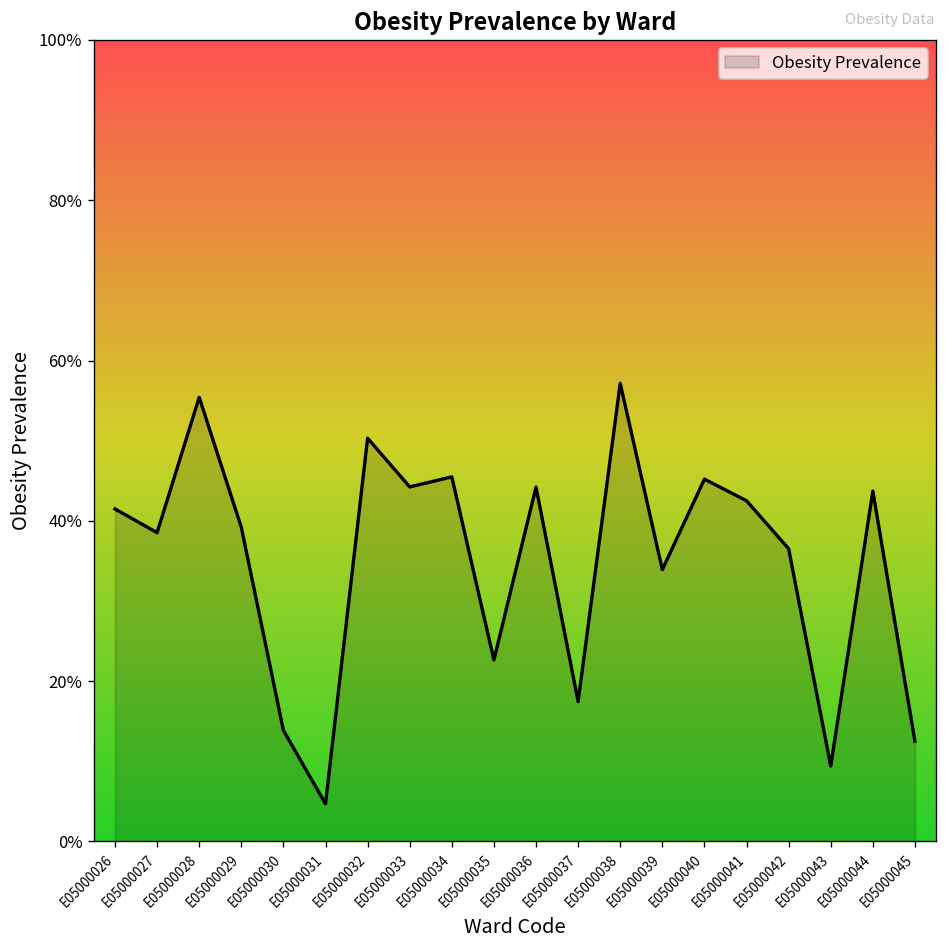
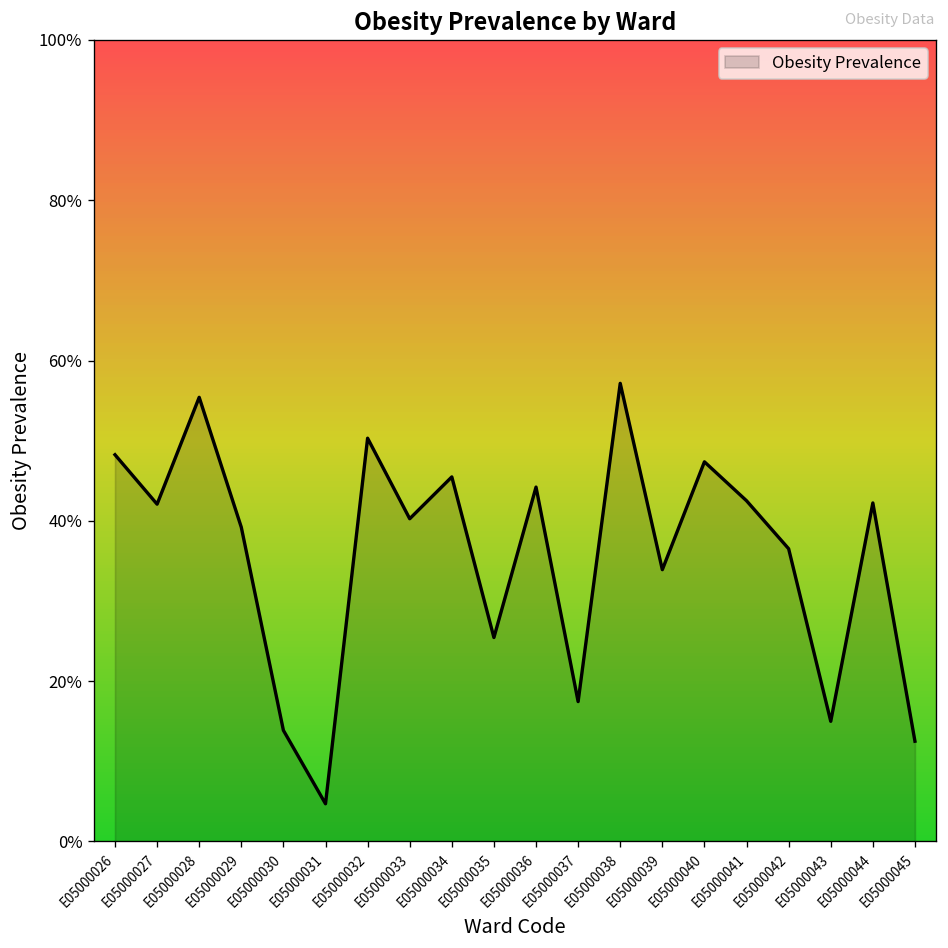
E05000026: 41% -> 48%
E05000027: 39% -> 42%
E05000033: 44% -> 40%
E05000035: 23% -> 25%
E05000040: 45% -> 47%
E05000043: 9% -> 15%
E05000044: 44% -> 42%
